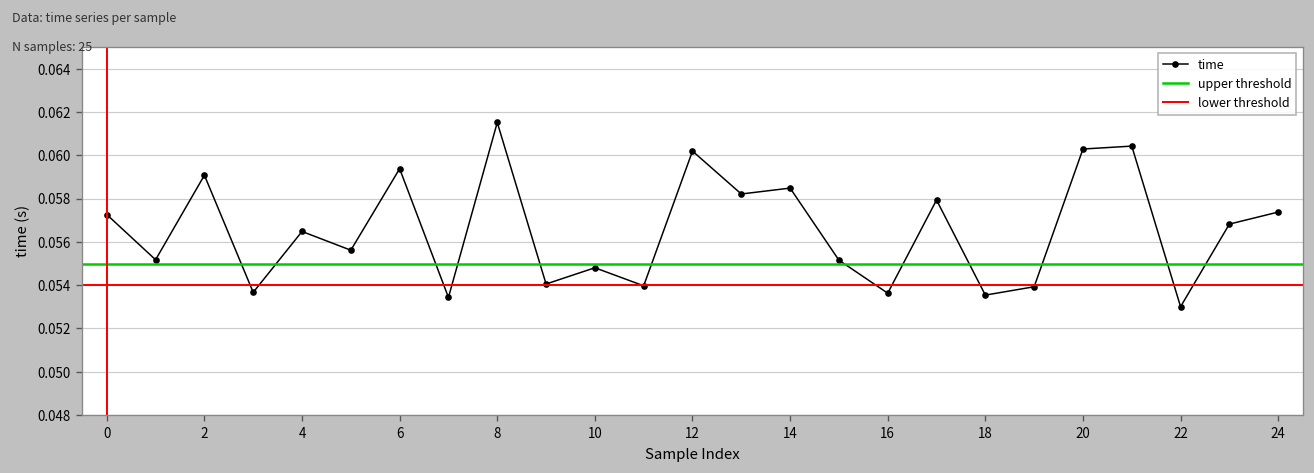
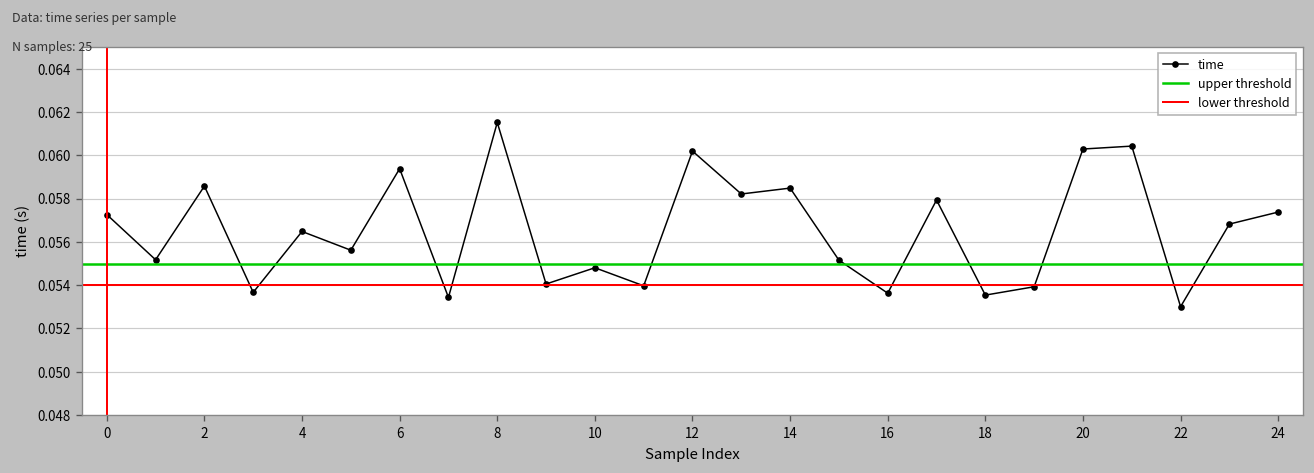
2: 0.0591 -> 0.0586
